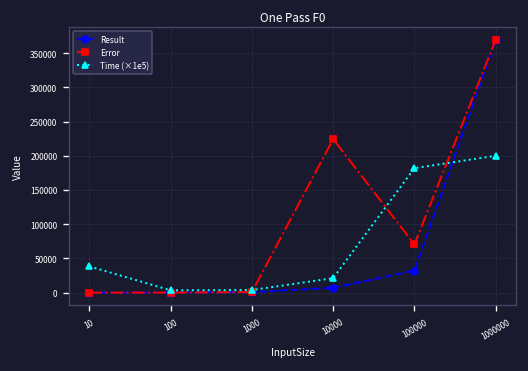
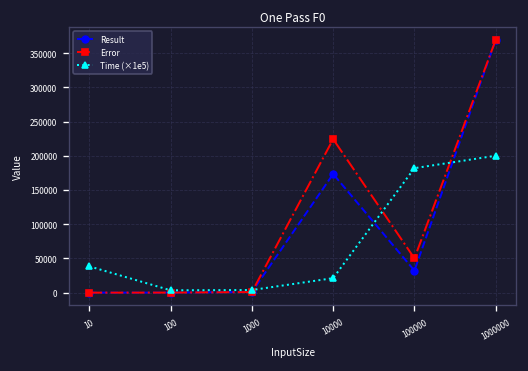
Result, 10000: 10000 -> 170000
Error, 100000: 70000 -> 50000
